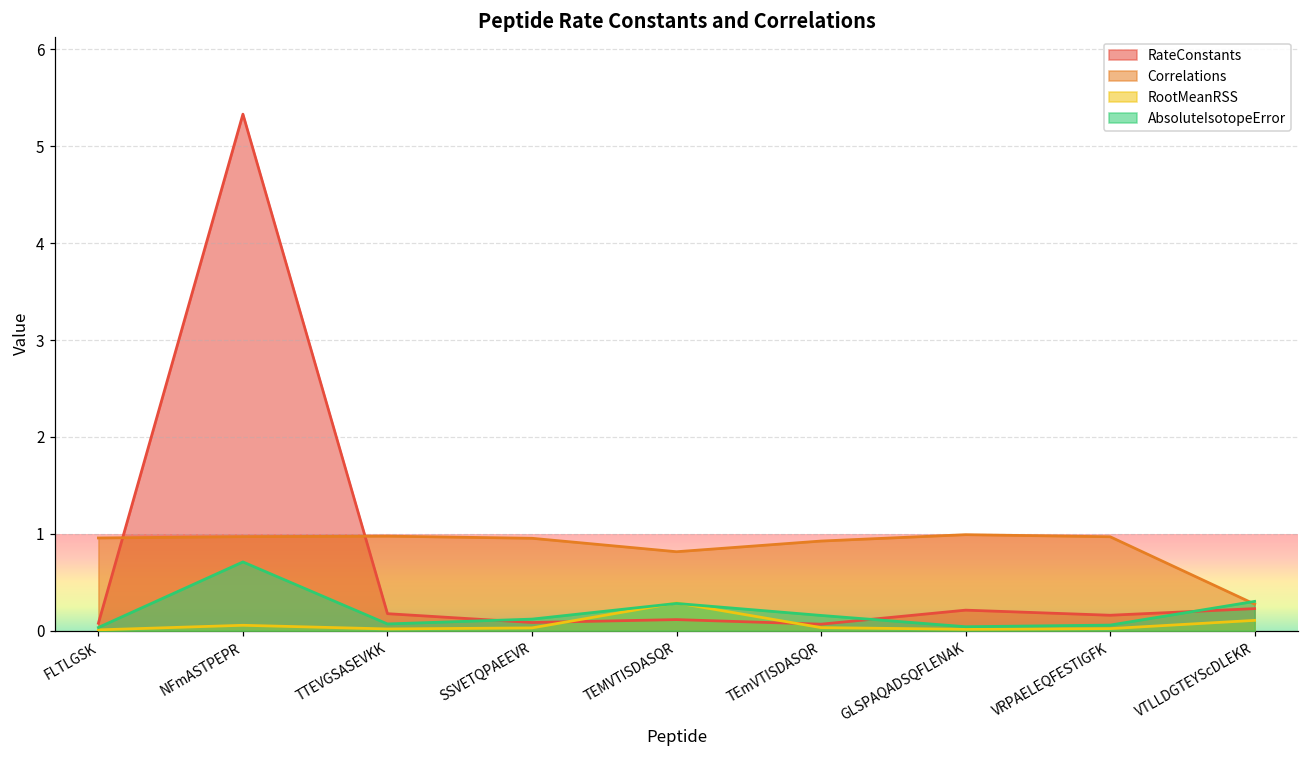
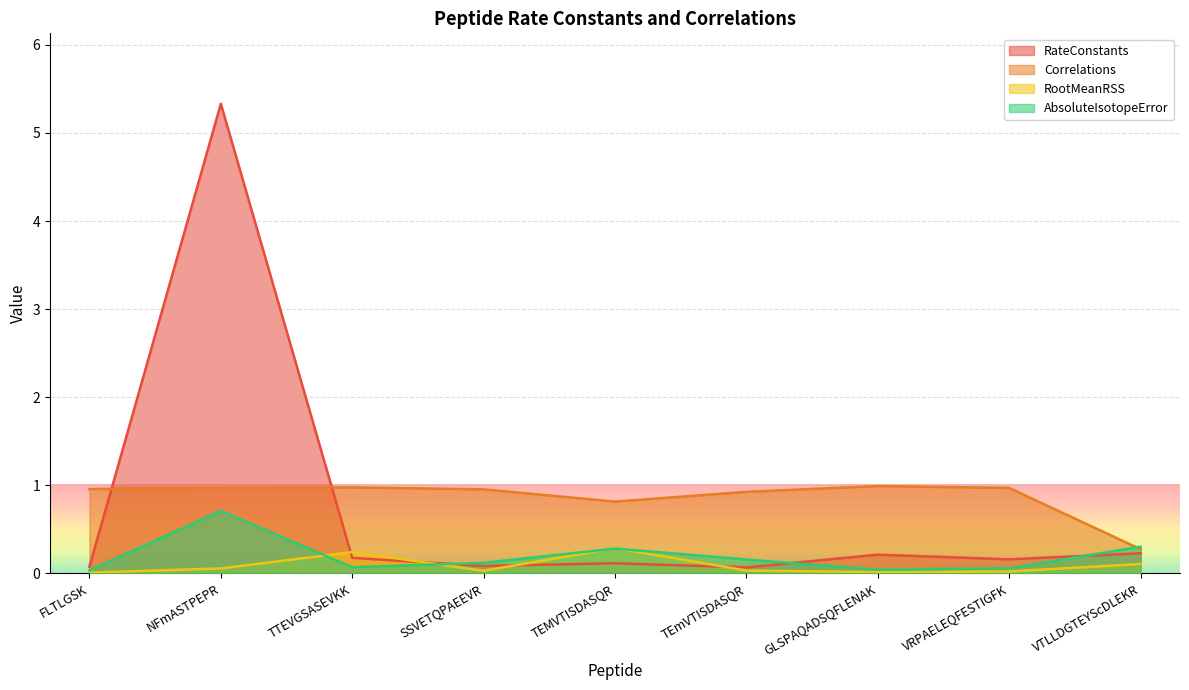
RootMeanRSS, TTEVGSASEVKK: 0.0 -> 0.2
